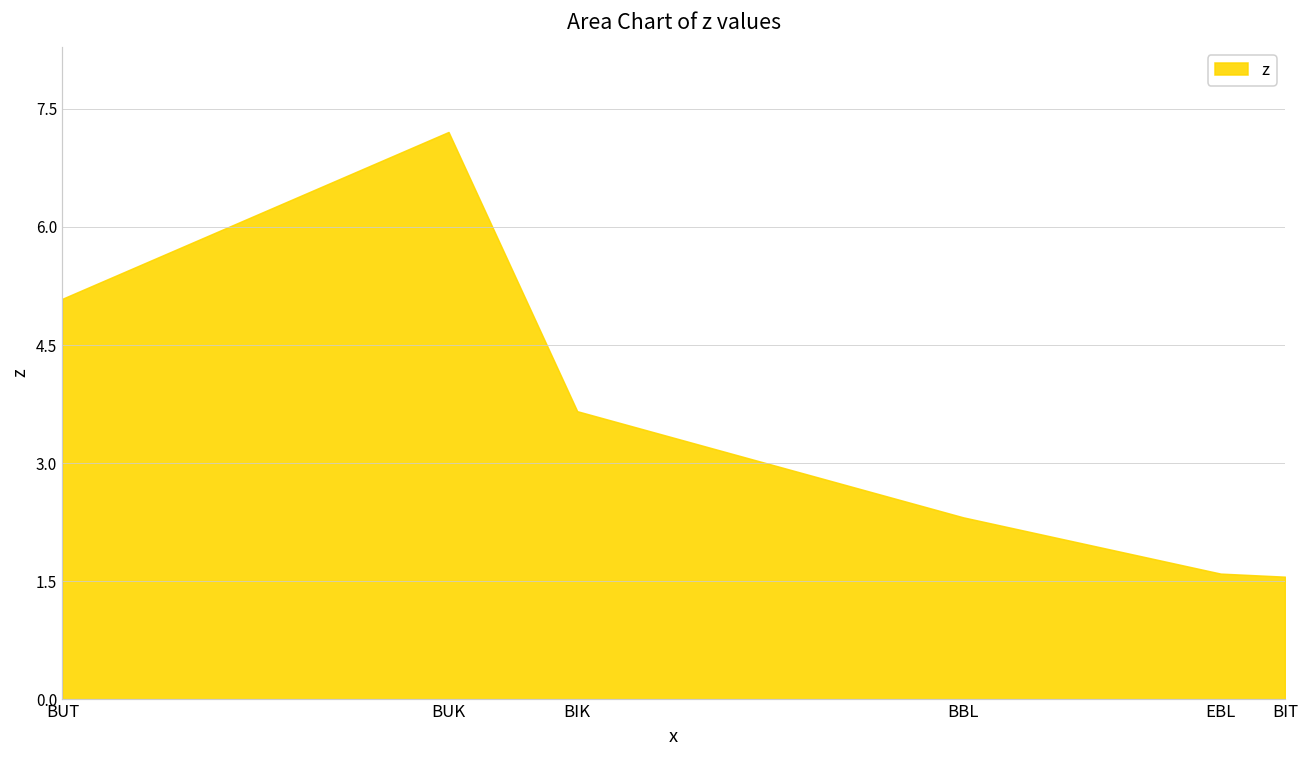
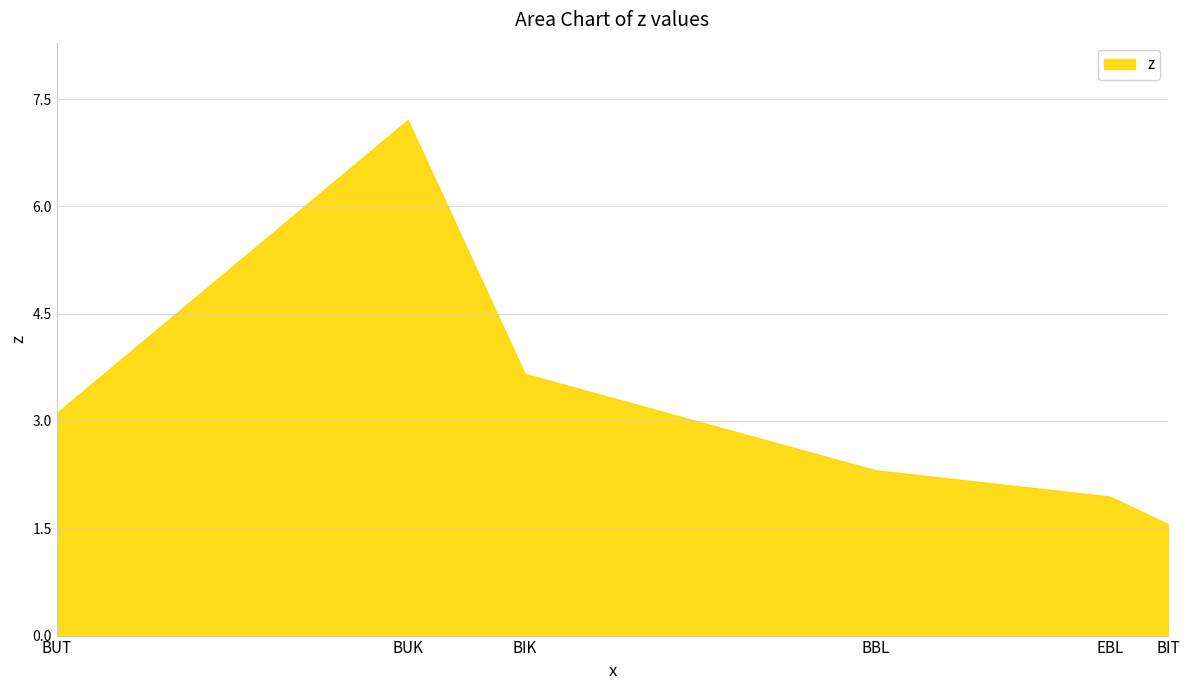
BUT: 5.1 -> 3.1
EBL: 1.6 -> 1.9
